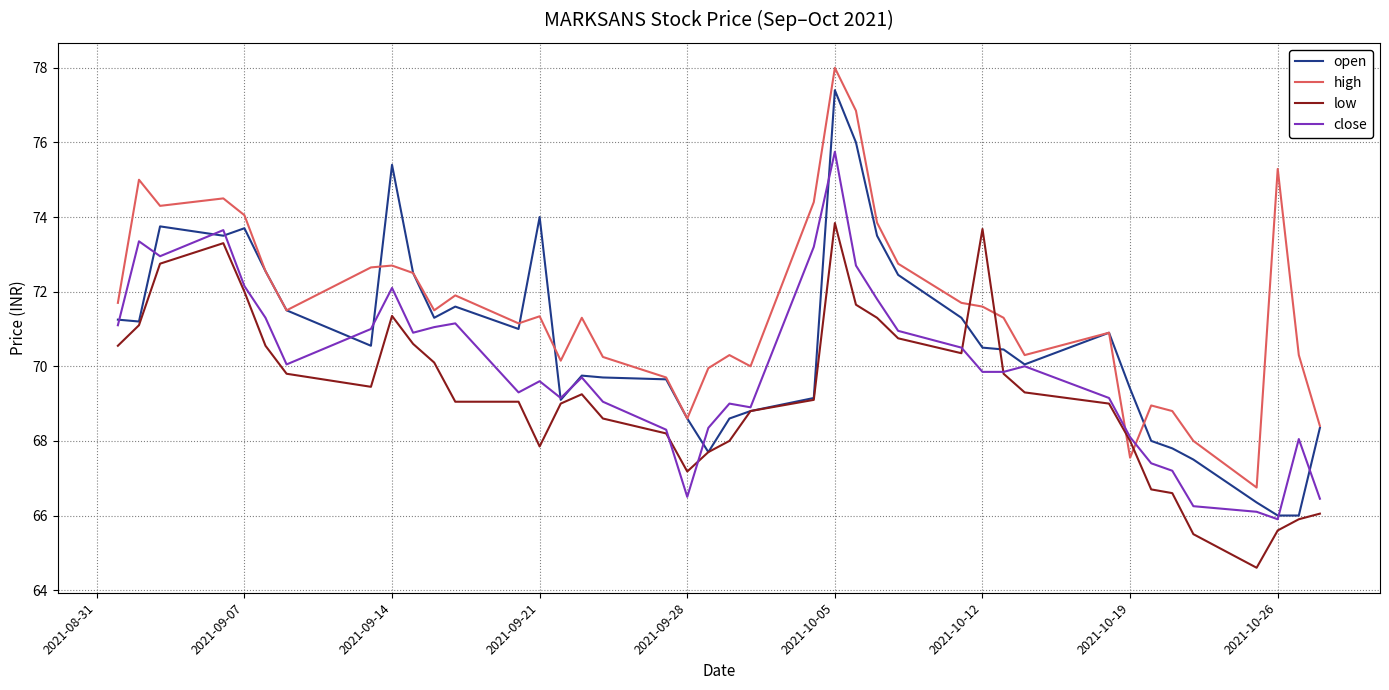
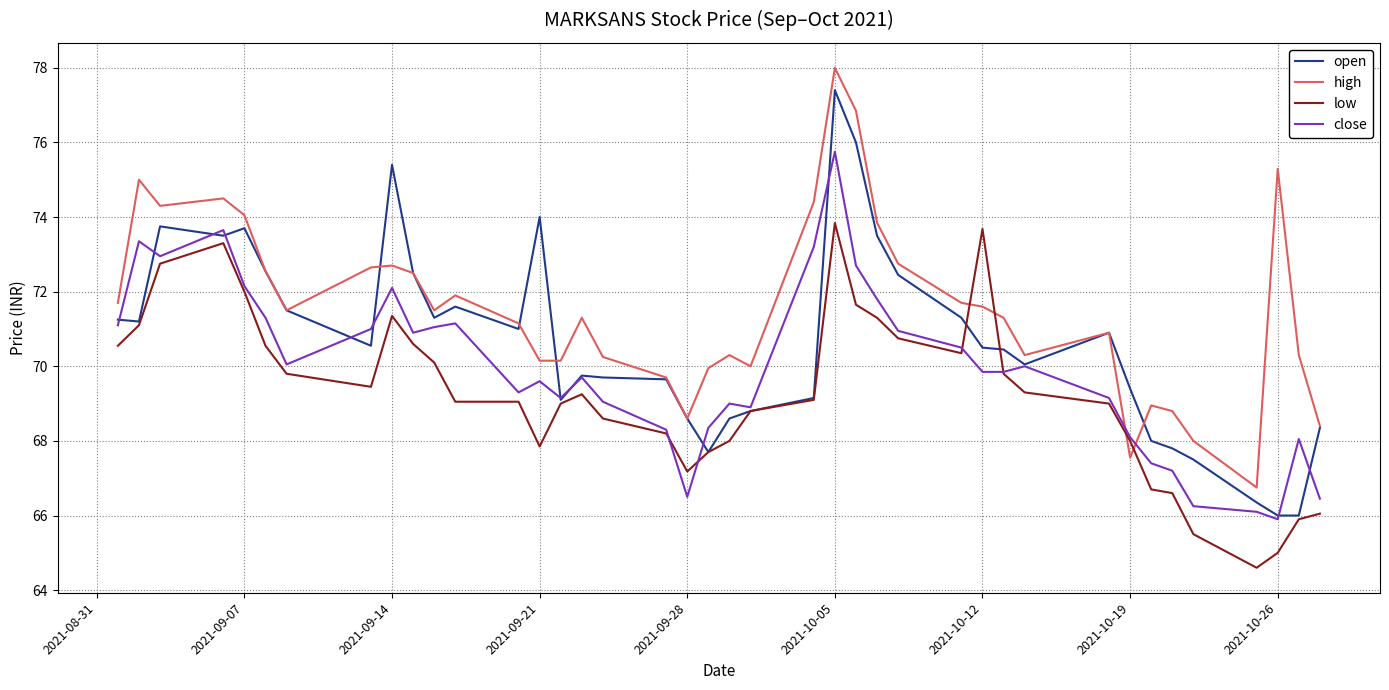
high, 2021-09-21: 71.3 -> 70.2
low, 2021-10-26: 65.6 -> 65.0
